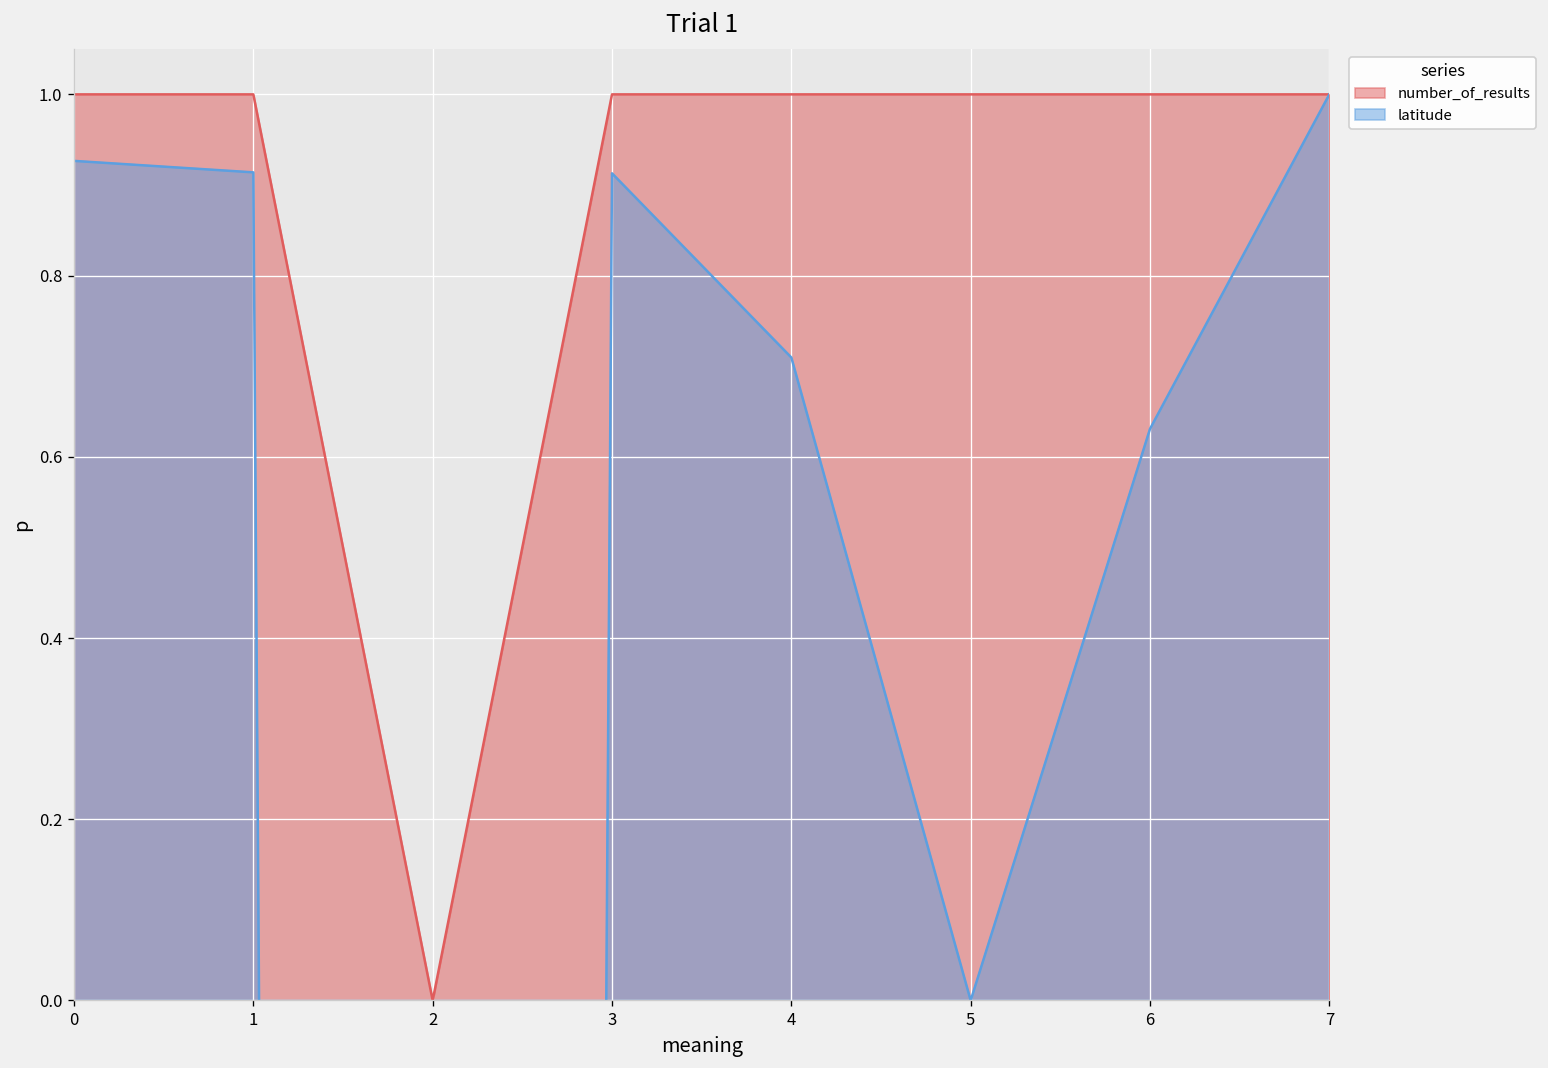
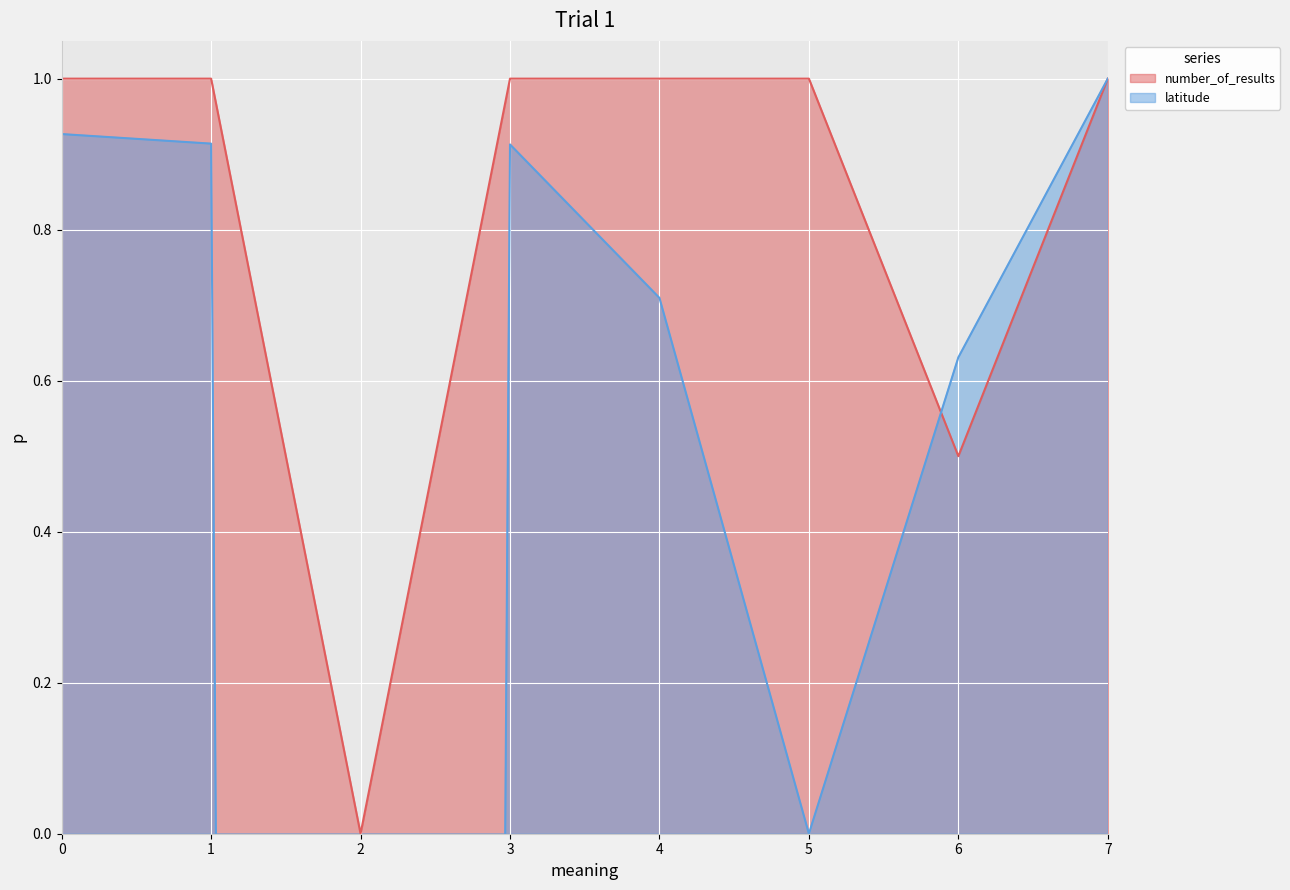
number_of_results, 6: 1.00 -> 0.50
